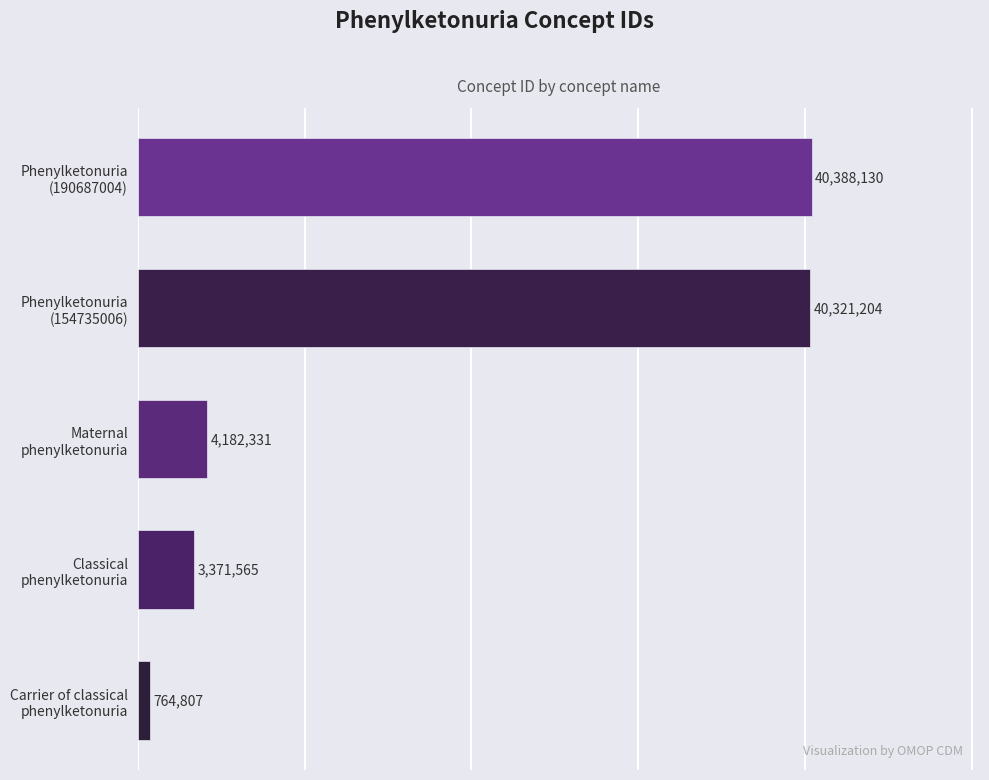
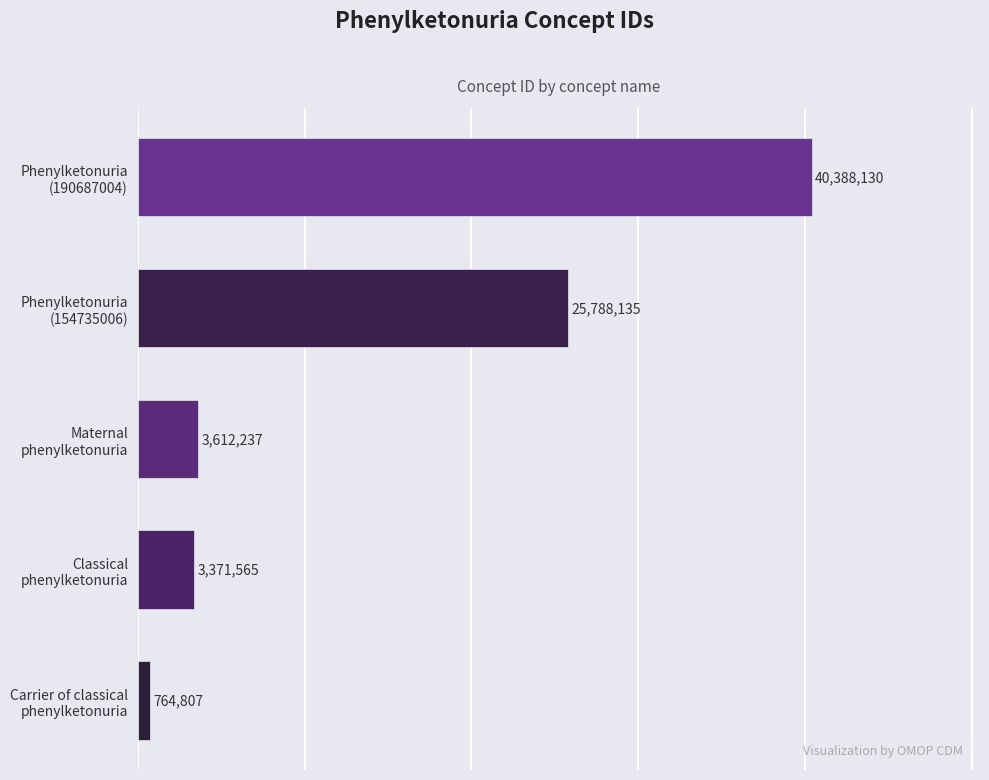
Phenylketonuria (154735006): 40,321,204 -> 25,788,135
Maternal phenylketonuria: 4,182,331 -> 3,612,237
